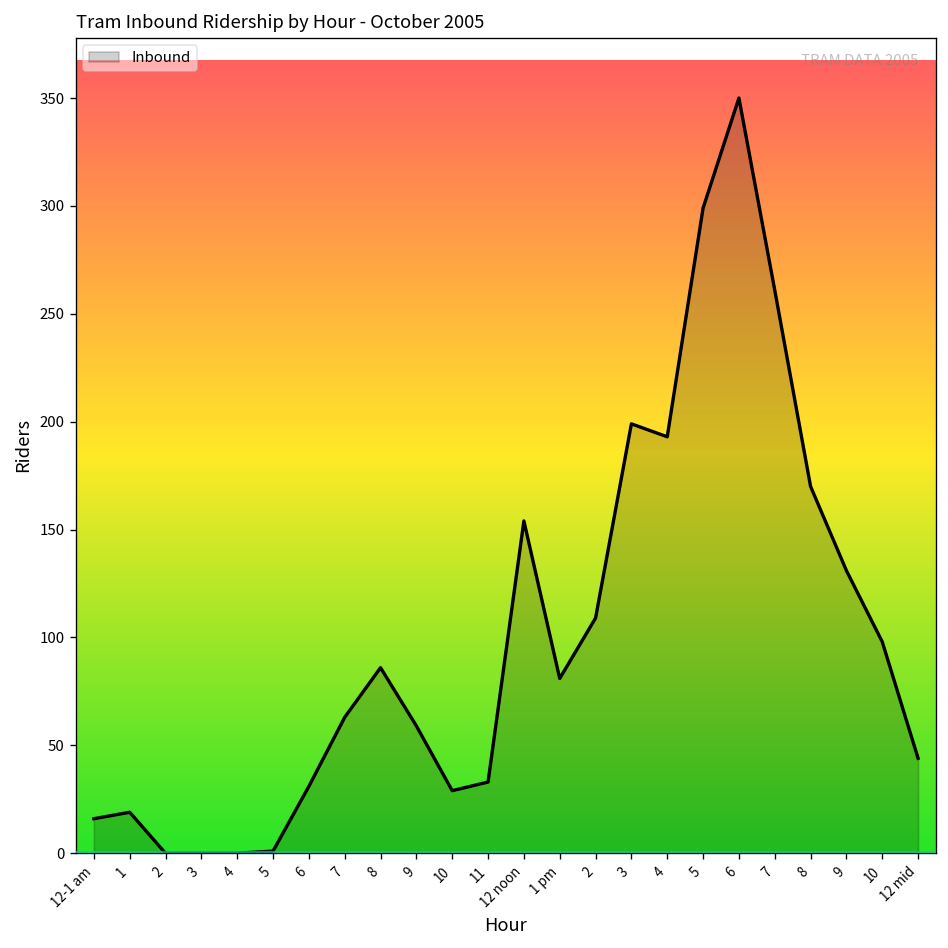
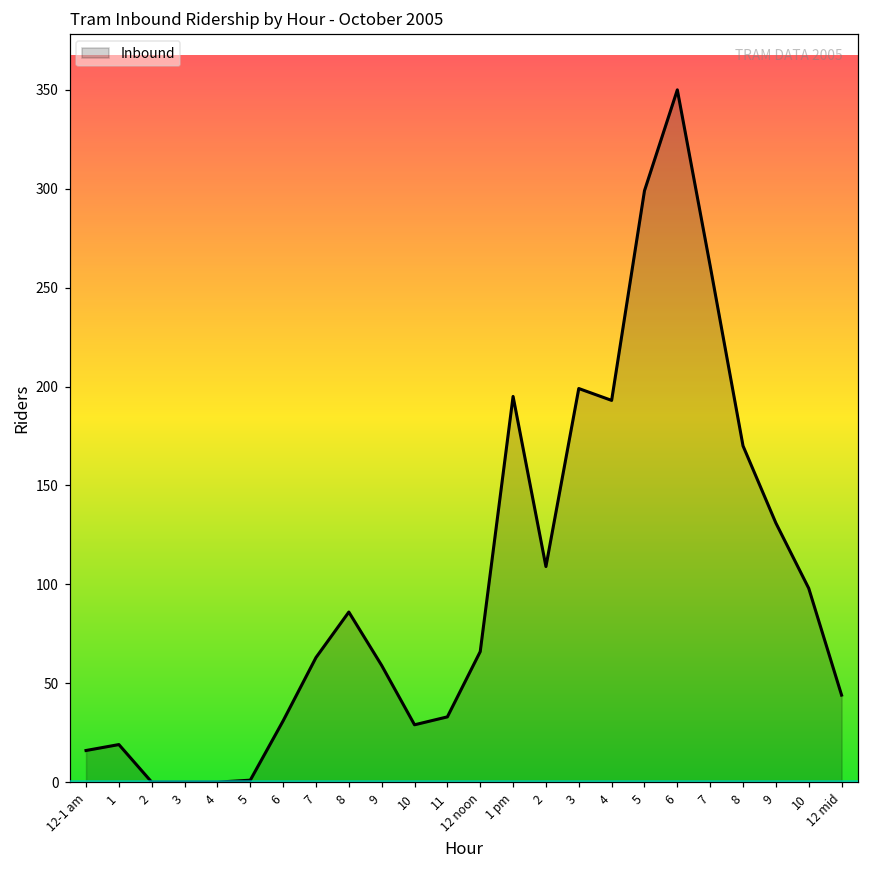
12 noon: 154 -> 66
1 pm: 81 -> 195
